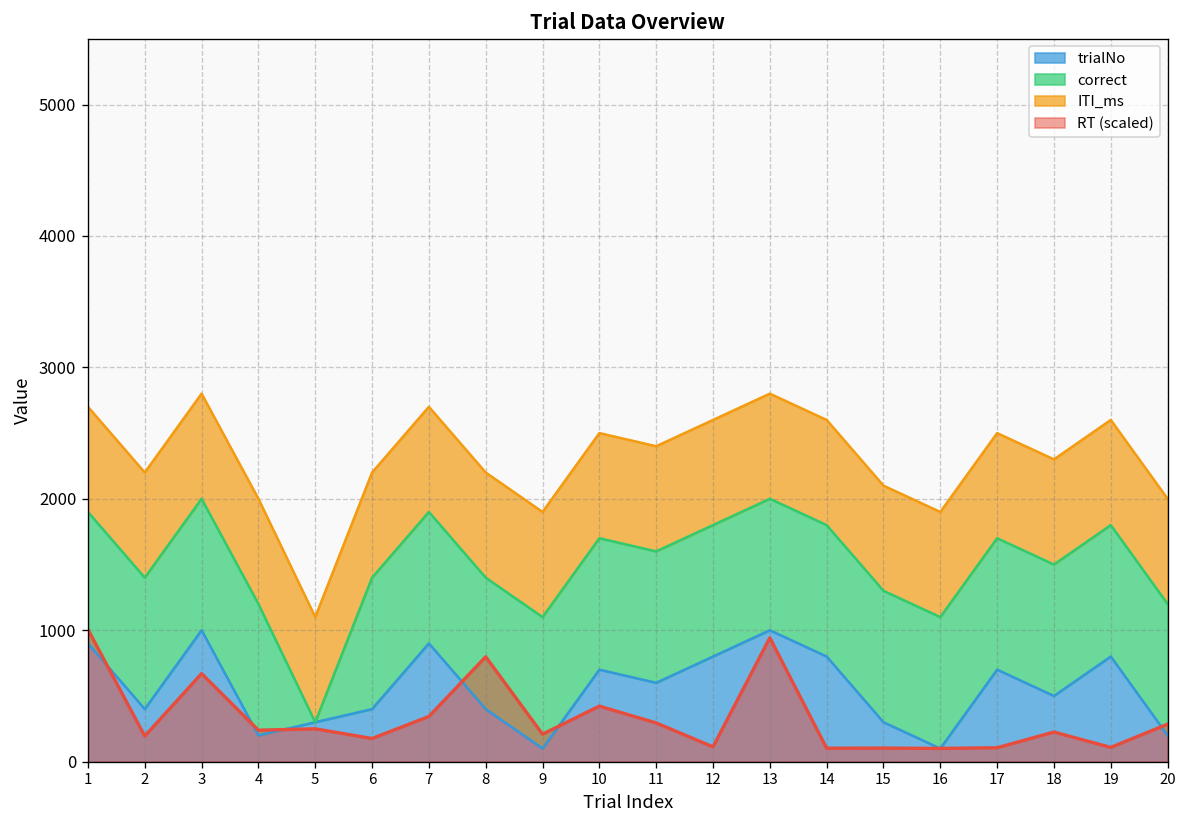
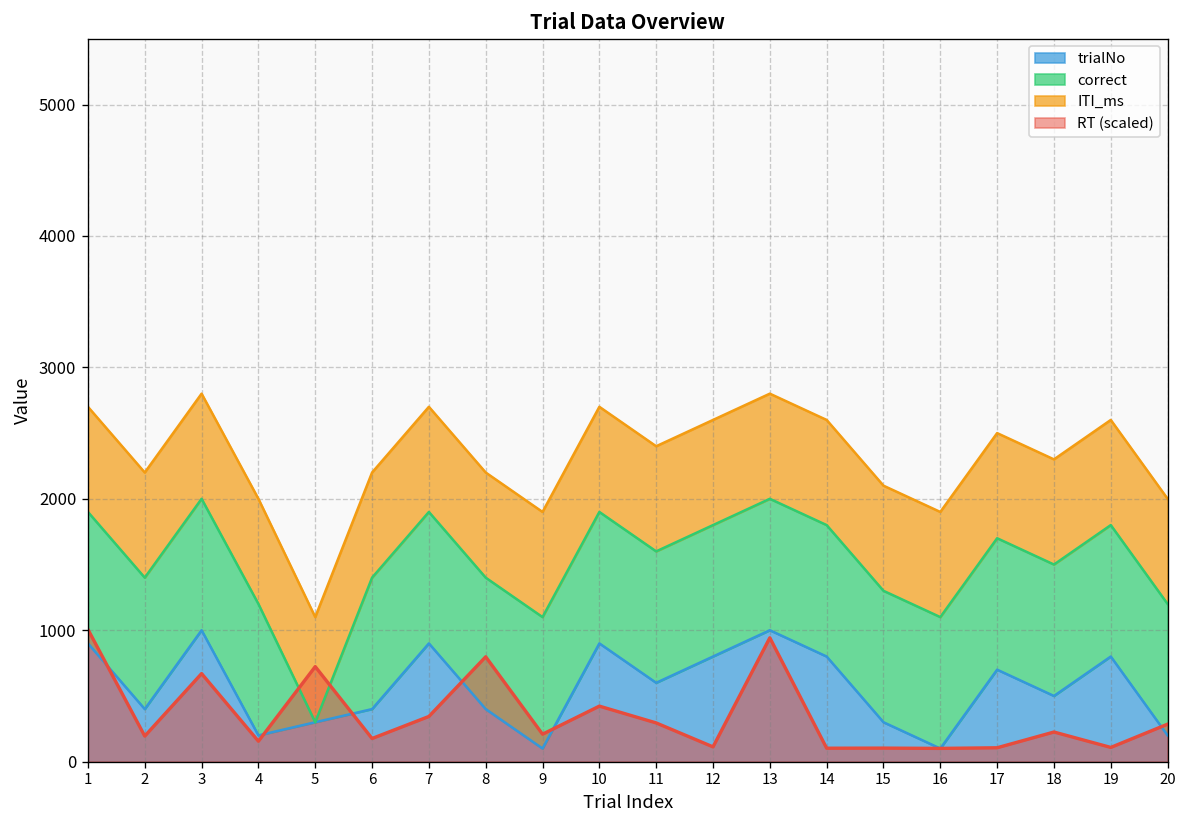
RT (scaled), 4: 240 -> 160
RT (scaled), 5: 250 -> 720
trialNo, 10: 700 -> 900
